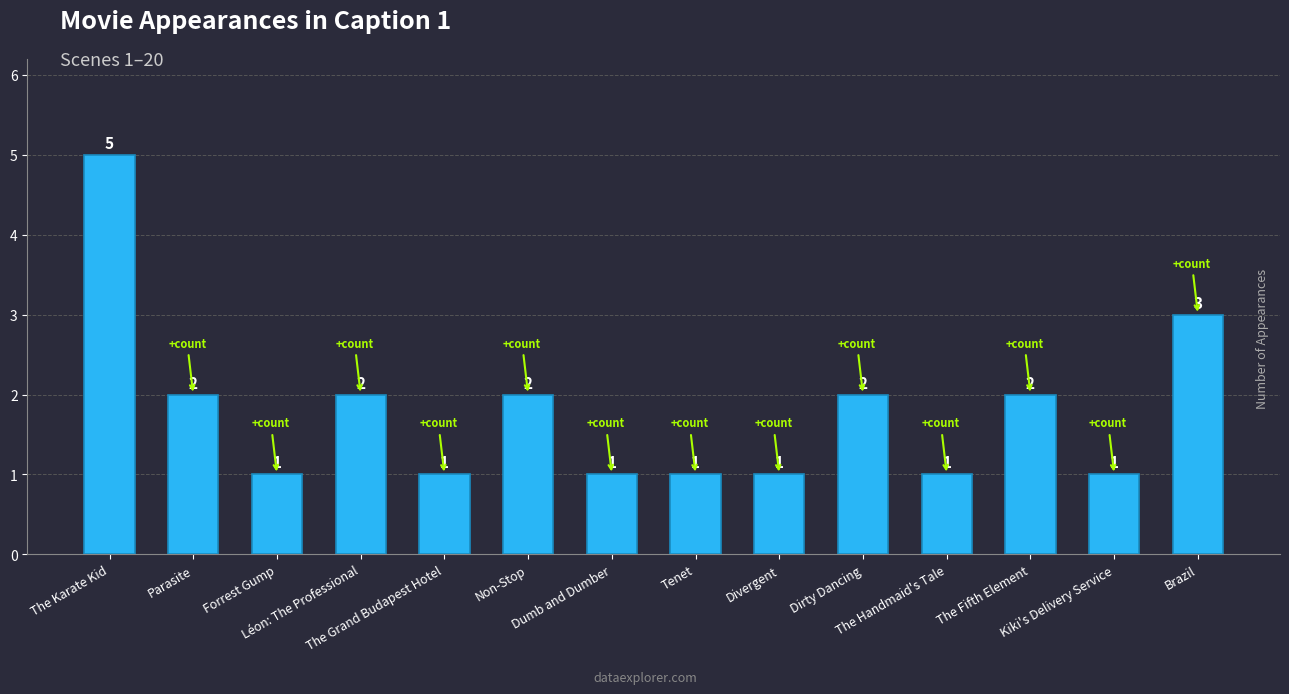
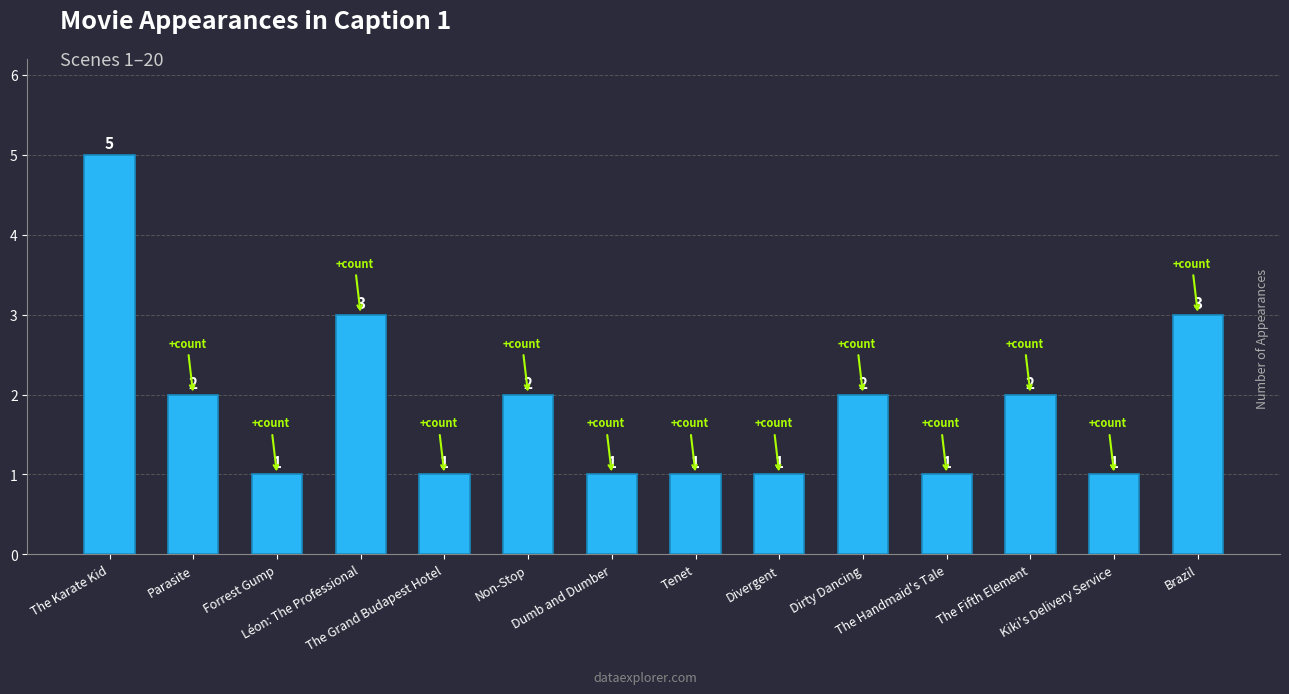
Léon: The Professional: 2 -> 3
